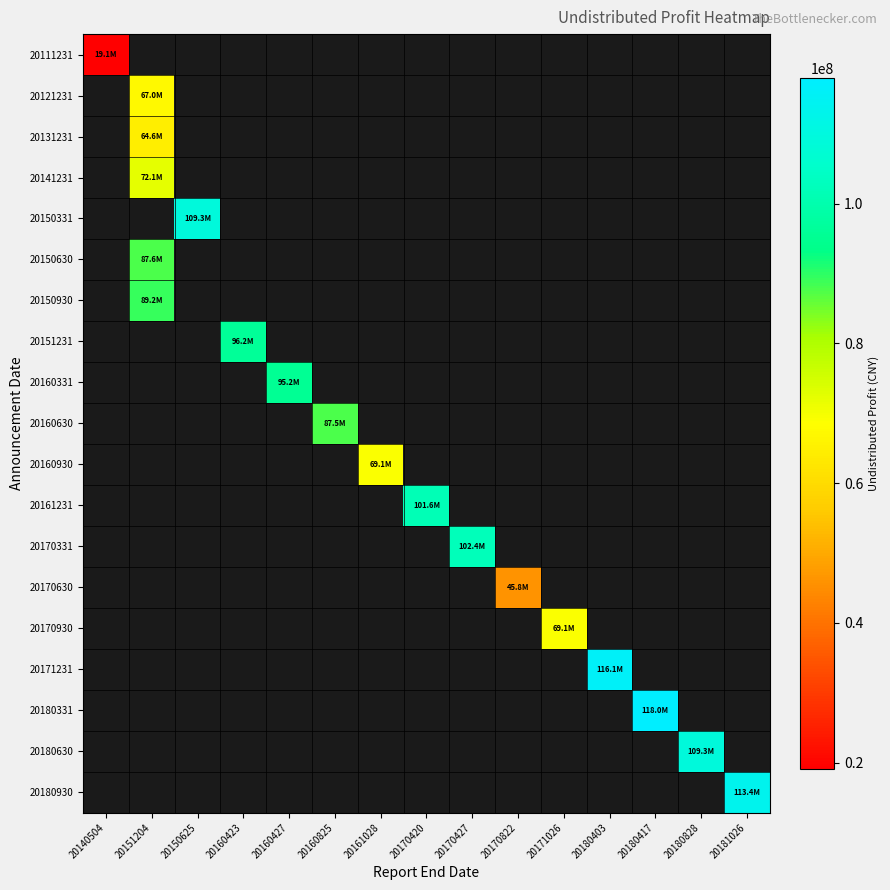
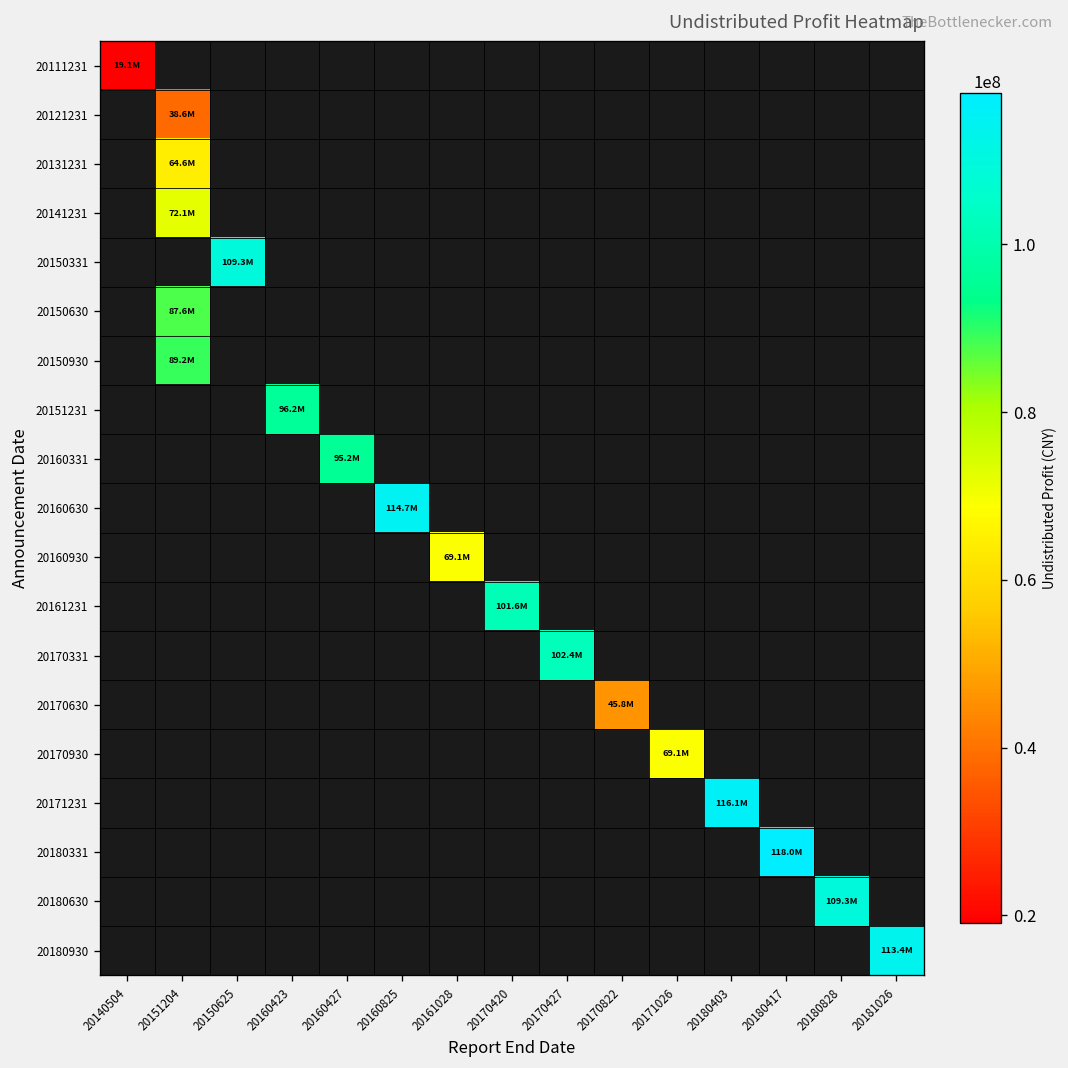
20121231, 20151204: 67.0M -> 38.6M
20160630, 20160825: 87.5M -> 114.7M
